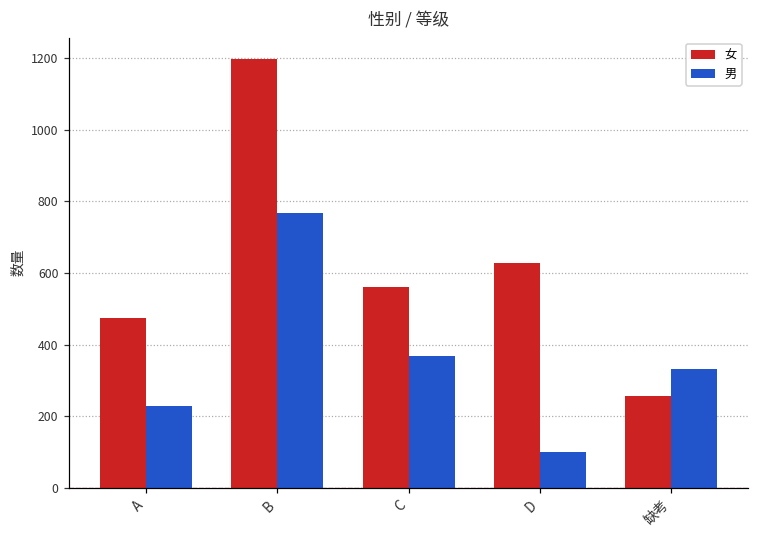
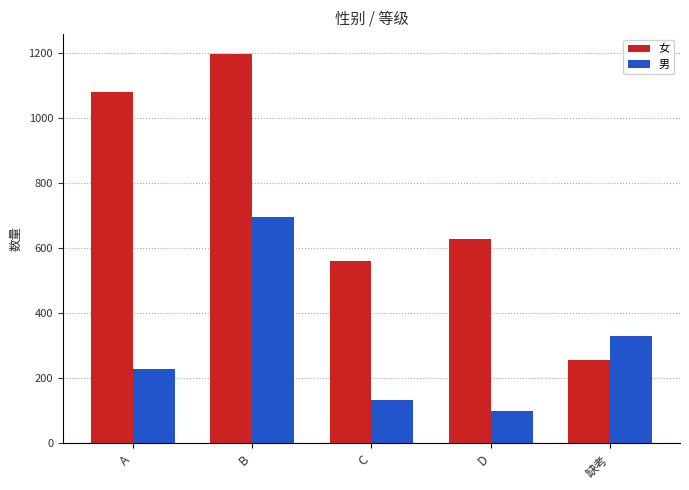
女, A: 470 -> 1080
男, B: 770 -> 700
男, C: 370 -> 130
